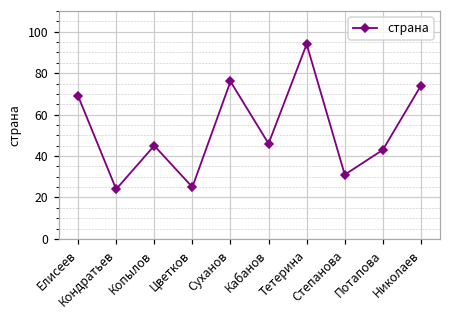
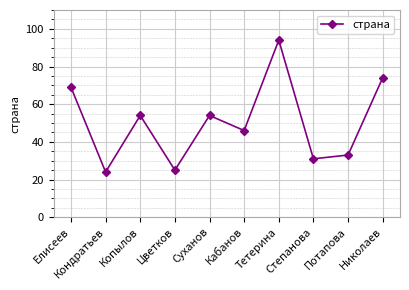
Копылов: 45 -> 54
Суханов: 76 -> 54
Потапова: 43 -> 33
